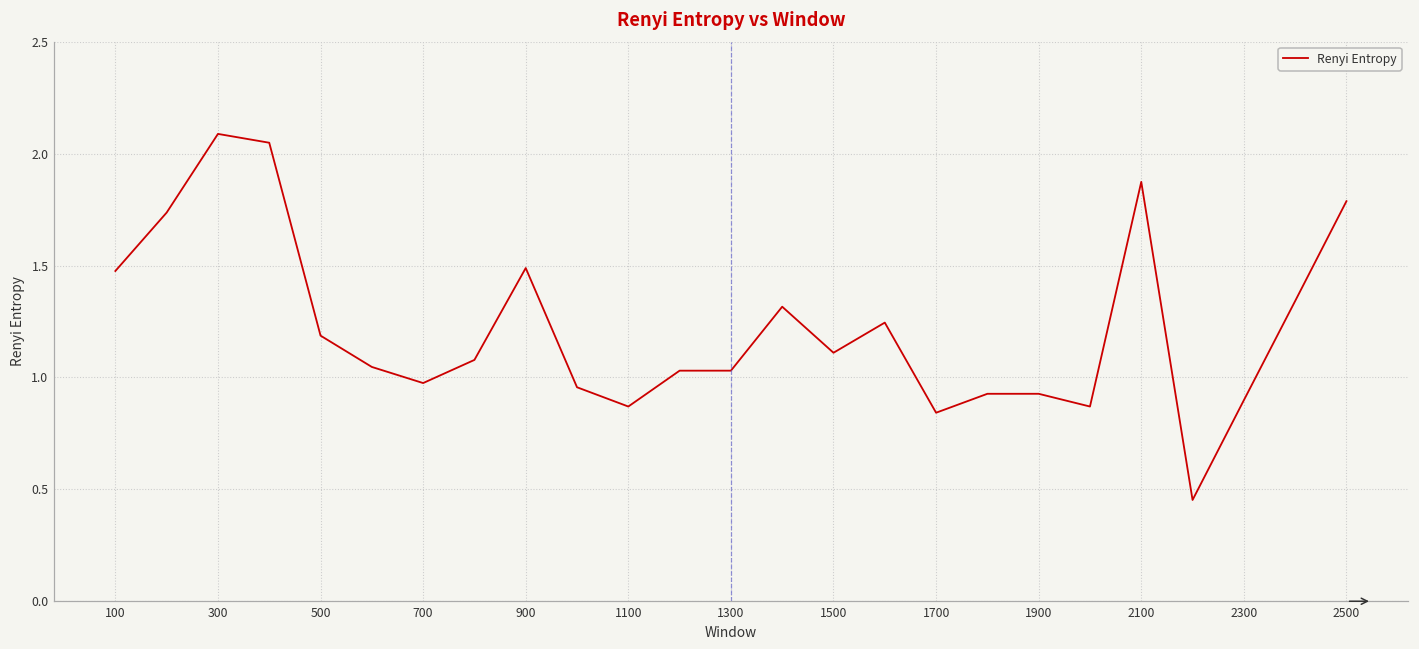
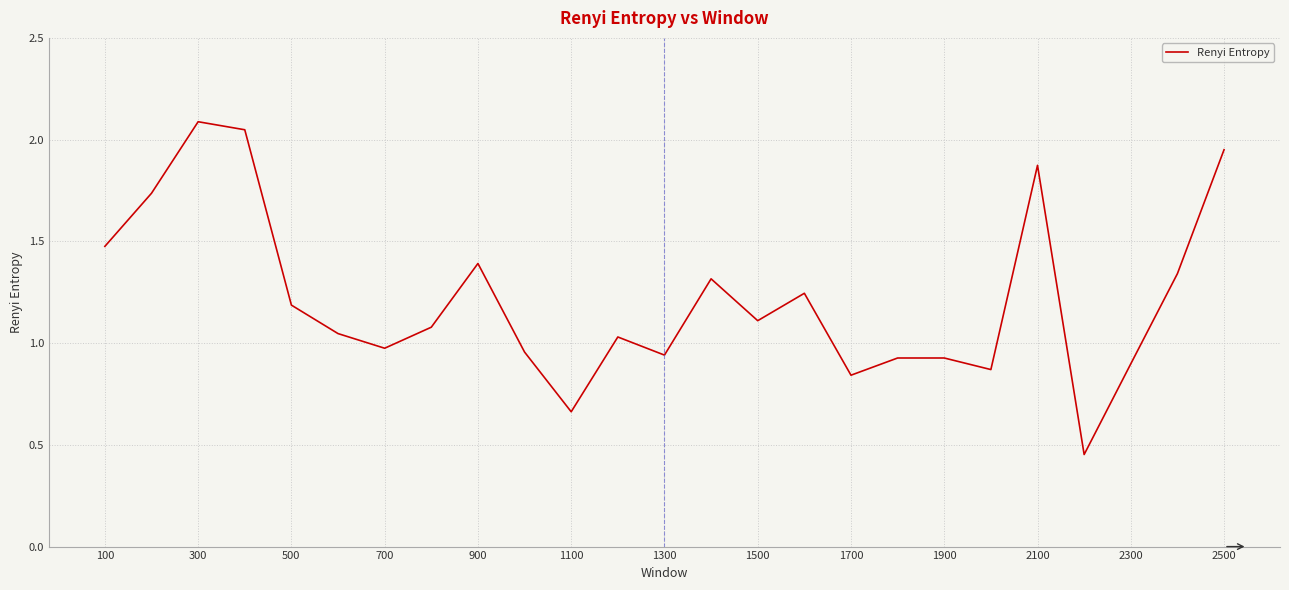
900: 1.49 -> 1.39
1100: 0.87 -> 0.66
1300: 1.03 -> 0.94
2500: 1.79 -> 1.95
